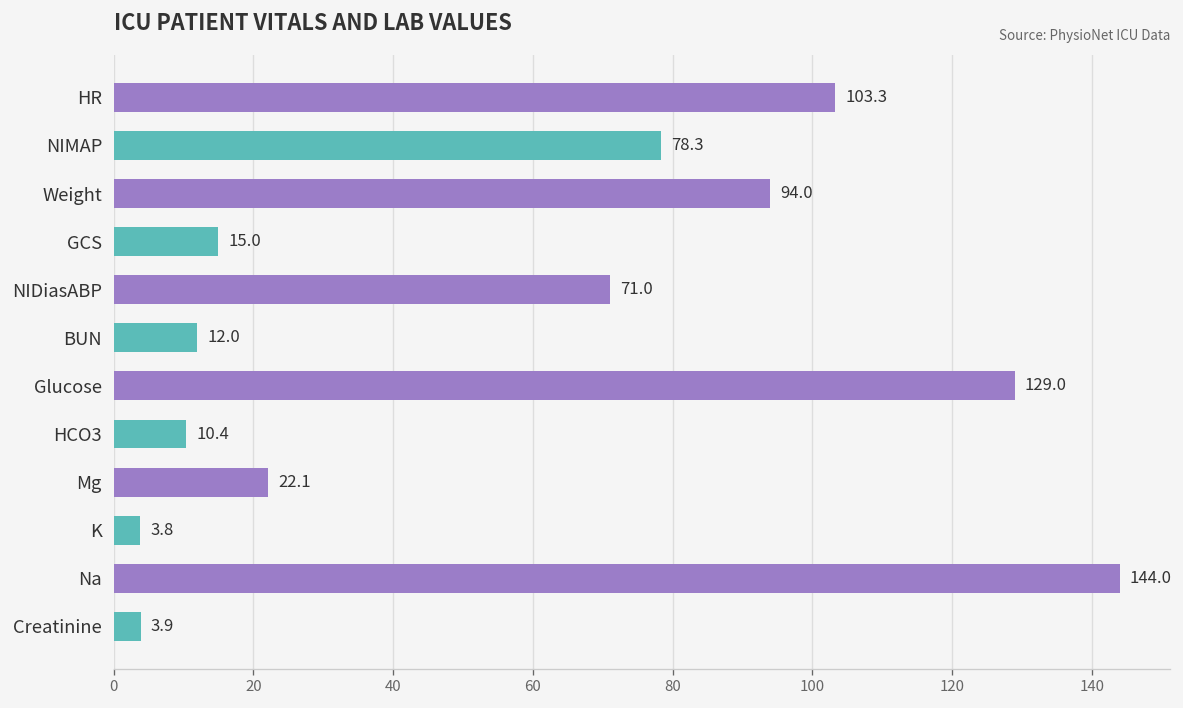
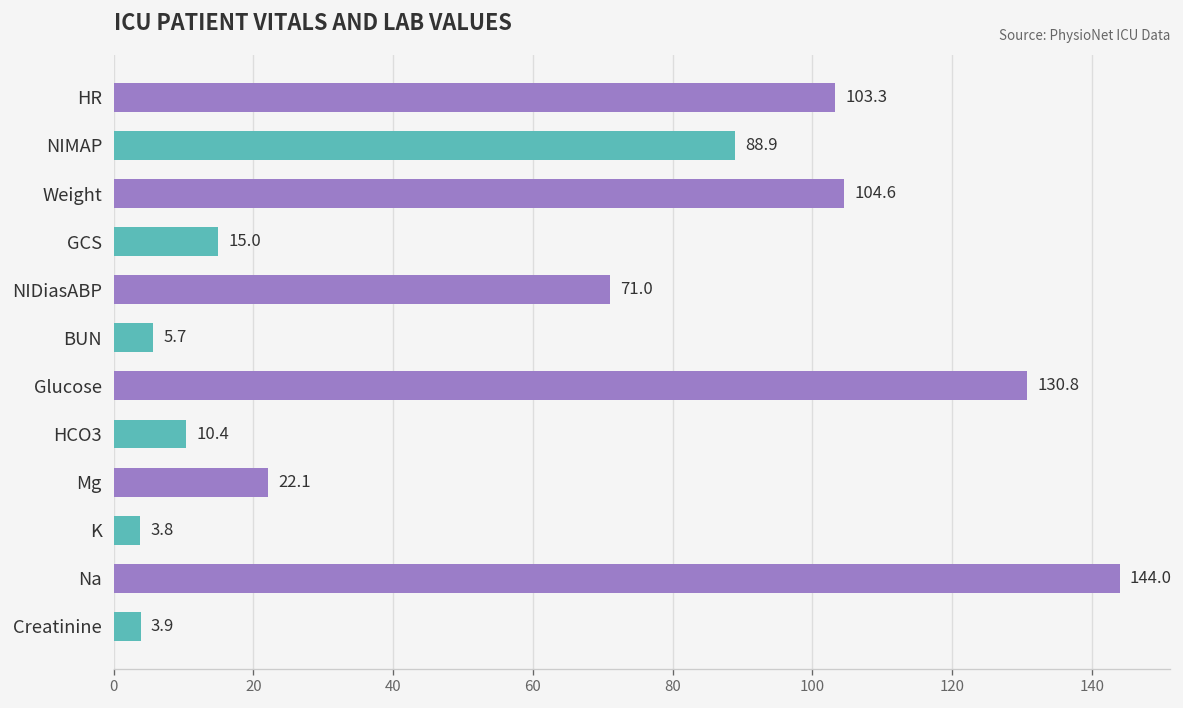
NIMAP: 78.3 -> 88.9
Weight: 94.0 -> 104.6
BUN: 12.0 -> 5.7
Glucose: 129.0 -> 130.8
